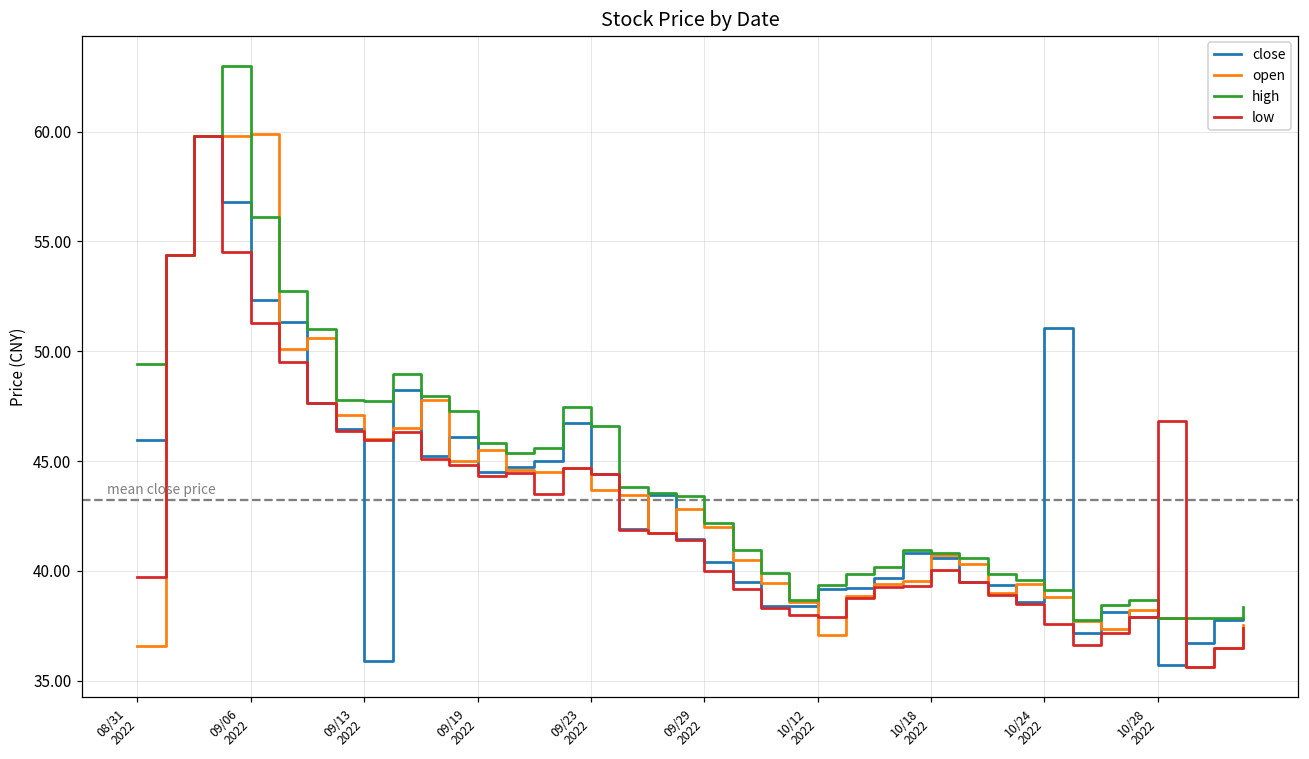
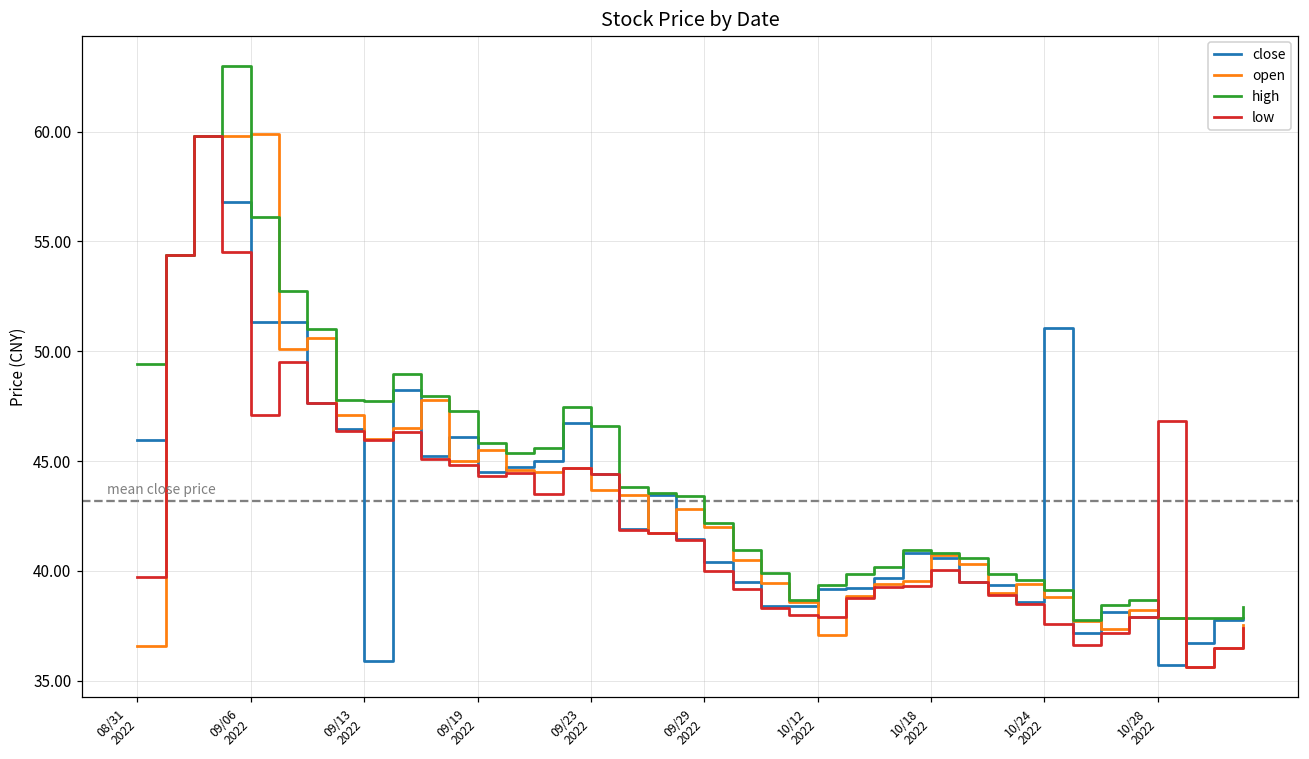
close, 09/06 2022: 52.3 -> 51.3
low, 09/06 2022: 51.3 -> 47.1
